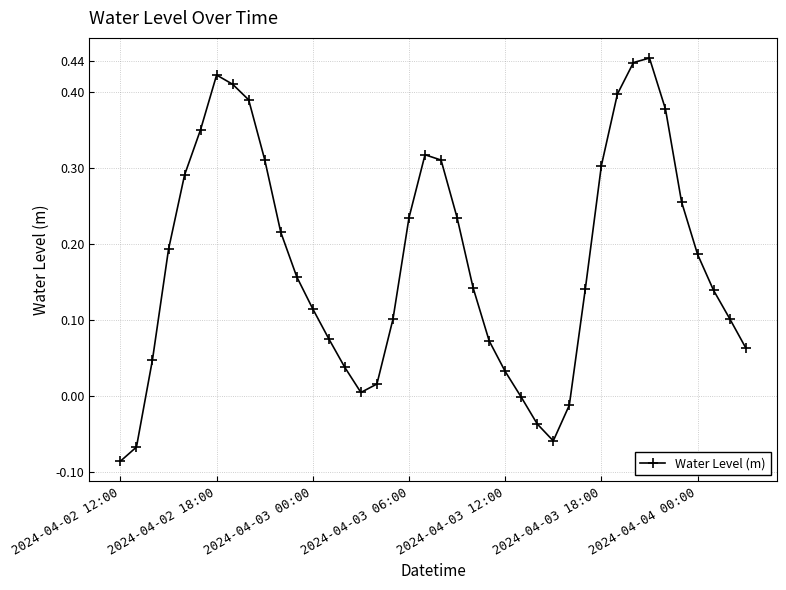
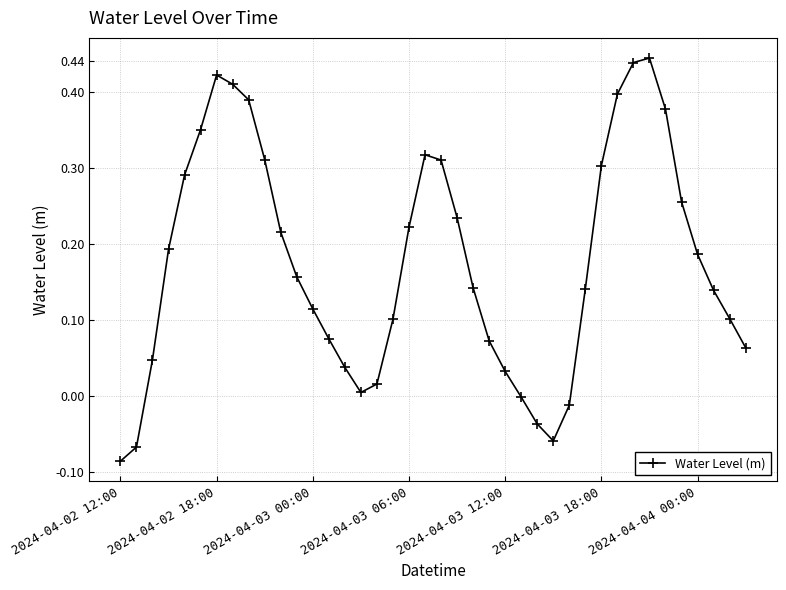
2024-04-03 06:00: 0.23 -> 0.22
